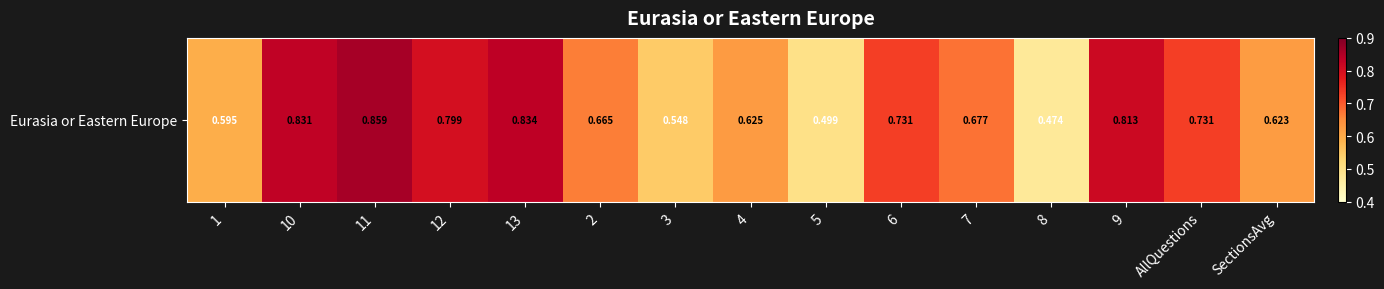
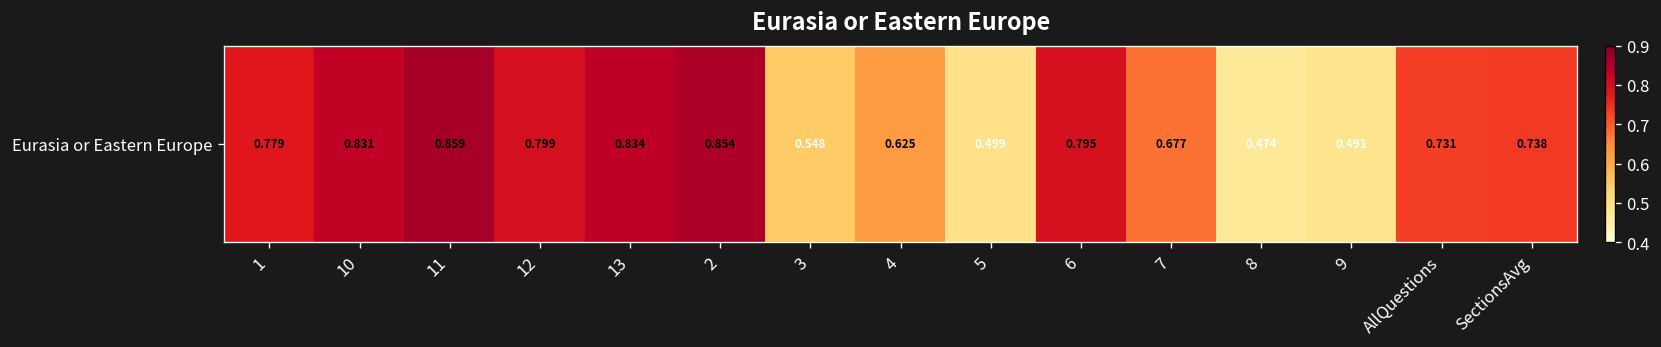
Eurasia or Eastern Europe, 1: 0.595 -> 0.779
Eurasia or Eastern Europe, 2: 0.665 -> 0.854
Eurasia or Eastern Europe, 6: 0.731 -> 0.795
Eurasia or Eastern Europe, 9: 0.813 -> 0.491
Eurasia or Eastern Europe, SectionsAvg: 0.623 -> 0.738
